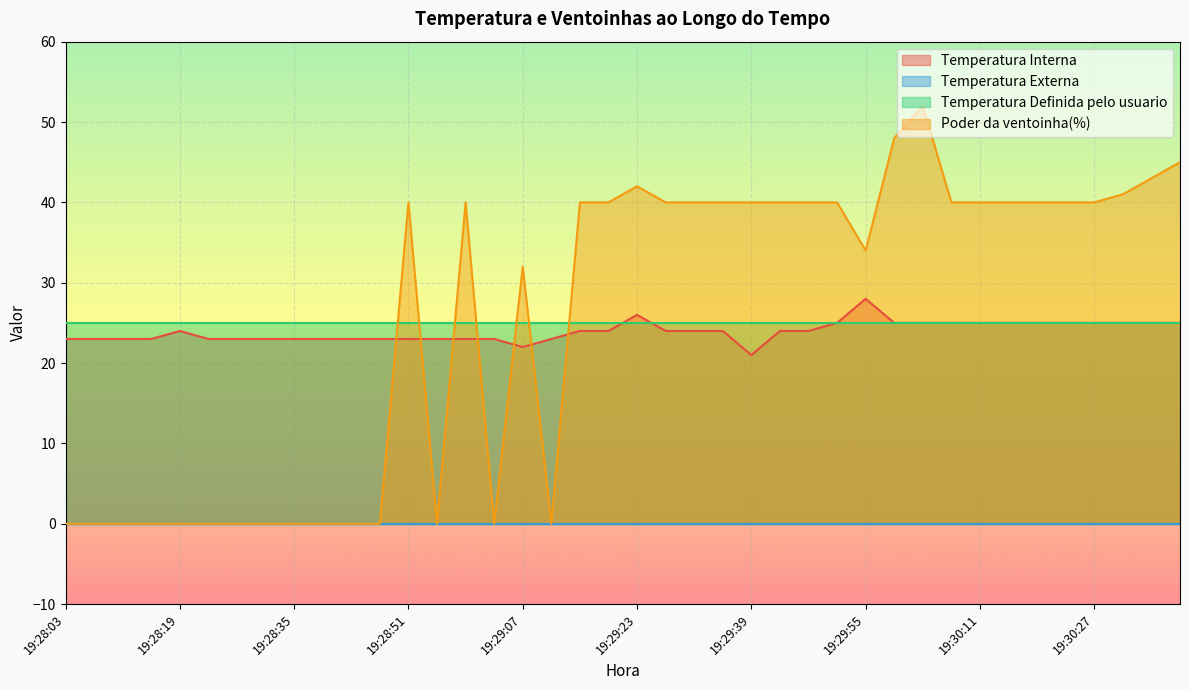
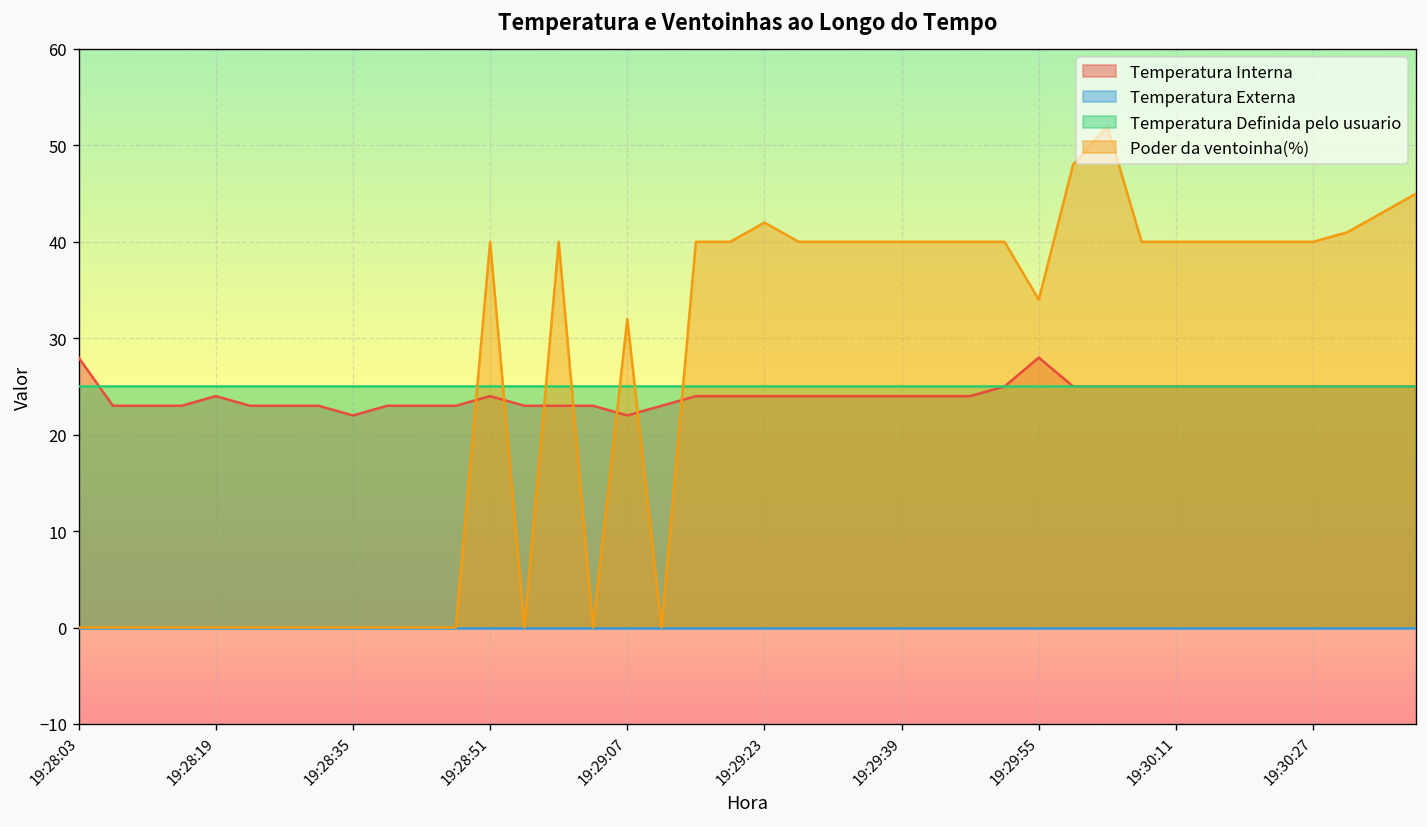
Temperatura Interna, 19:28:03: 23 -> 28
Temperatura Interna, 19:28:35: 23 -> 22
Temperatura Interna, 19:28:51: 23 -> 24
Temperatura Interna, 19:29:23: 26 -> 24
Temperatura Interna, 19:29:39: 21 -> 24
